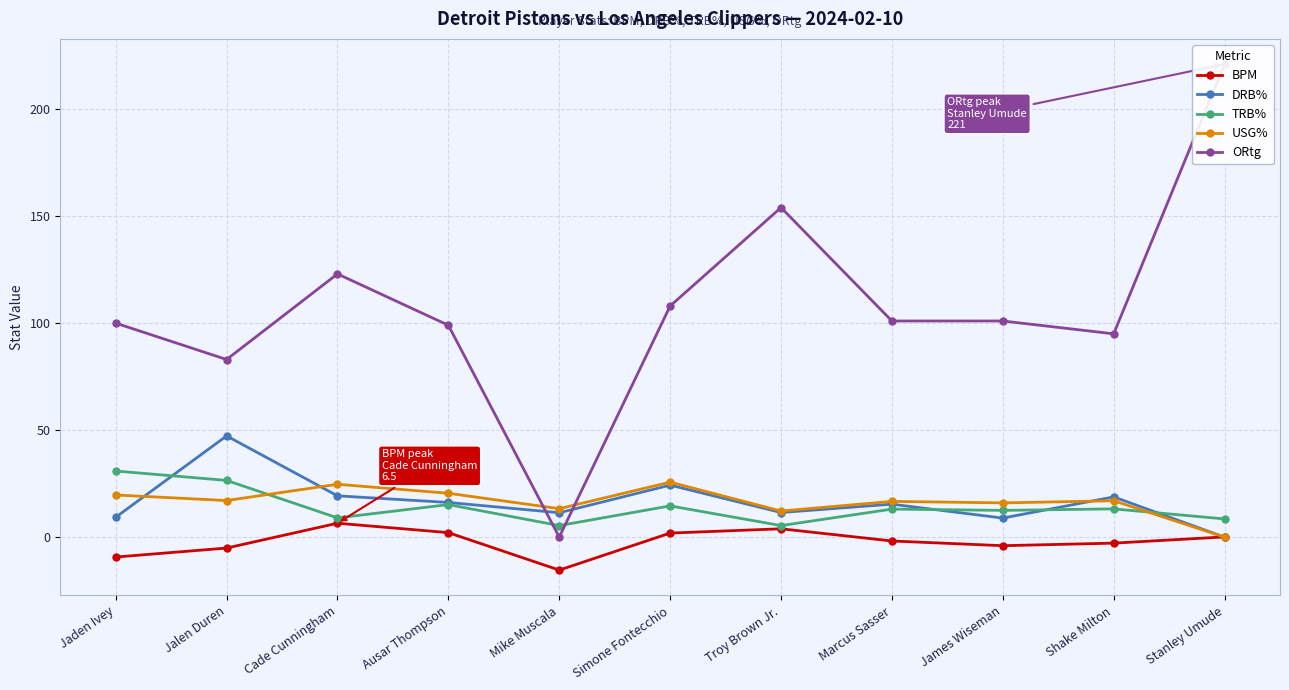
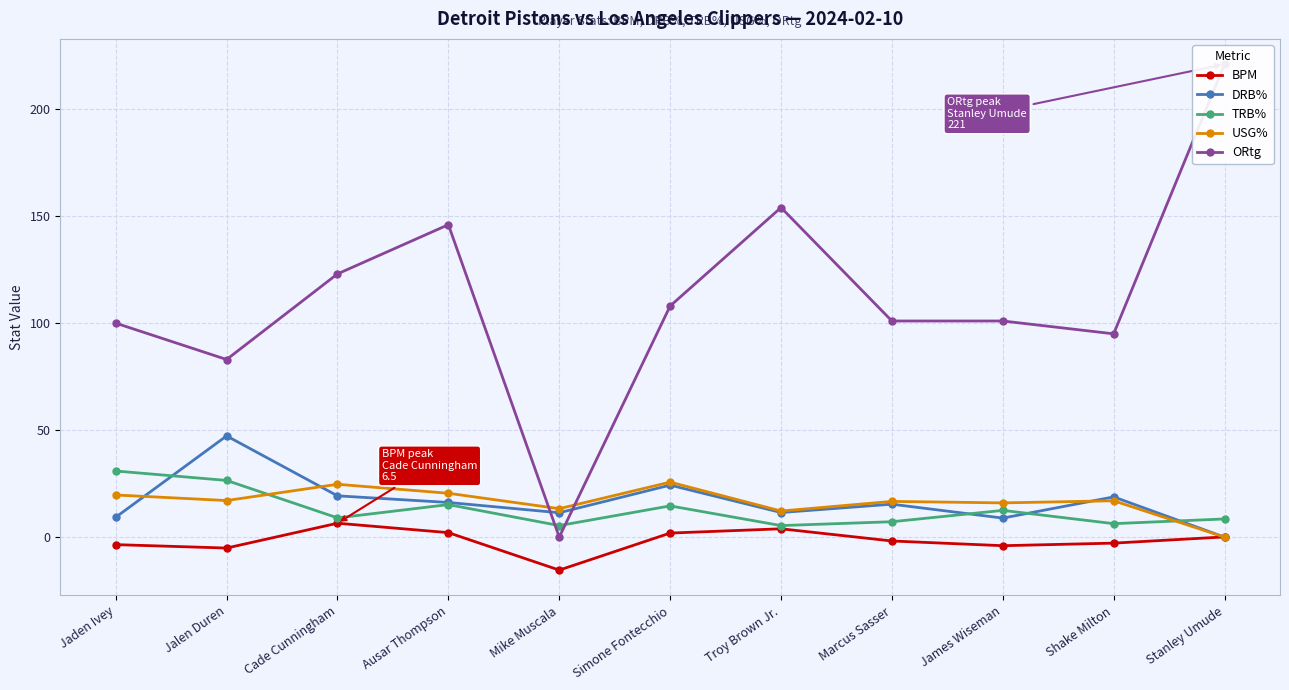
BPM, Jaden Ivey: -9 -> -4
ORtg, Ausar Thompson: 99 -> 146
TRB%, Marcus Sasser: 13 -> 7
TRB%, Shake Milton: 13 -> 6
